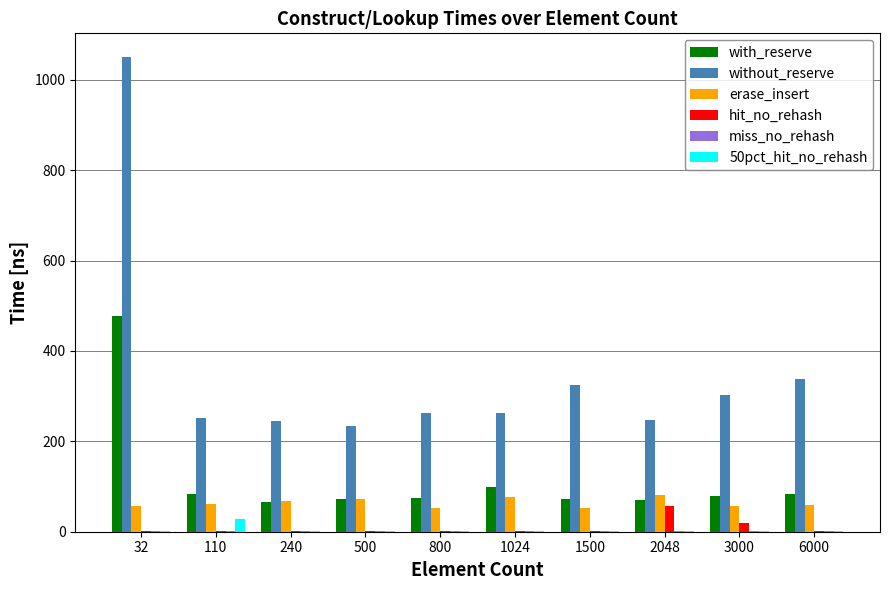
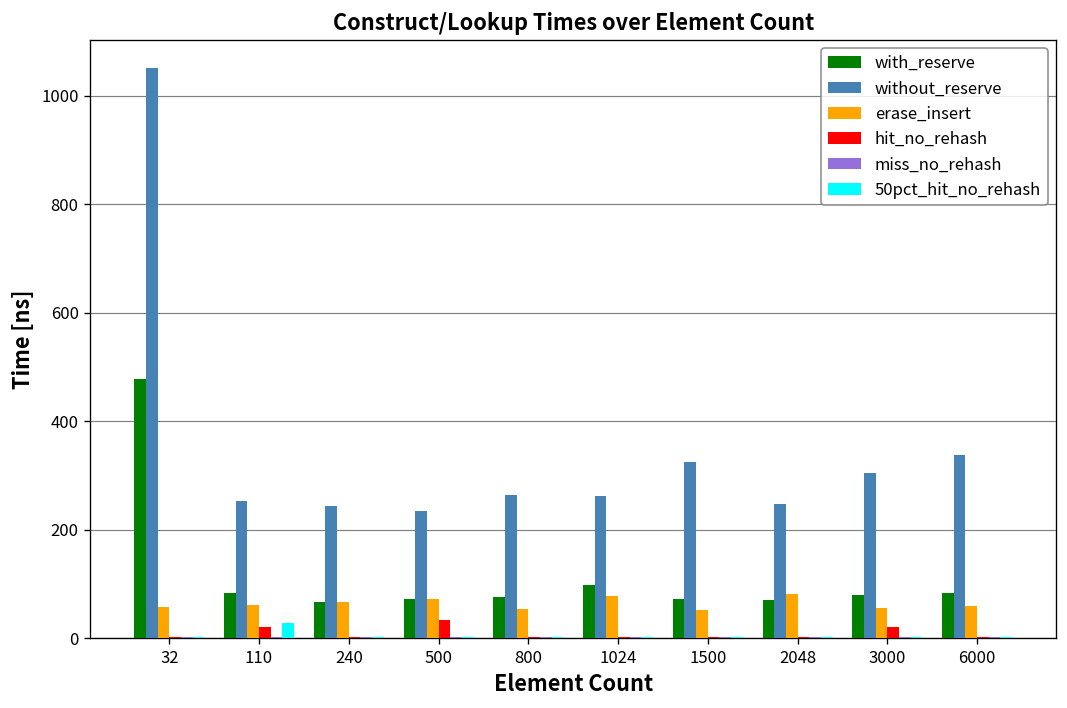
hit_no_rehash, 110: 0 -> 20
hit_no_rehash, 500: 0 -> 30
hit_no_rehash, 2048: 60 -> 0
